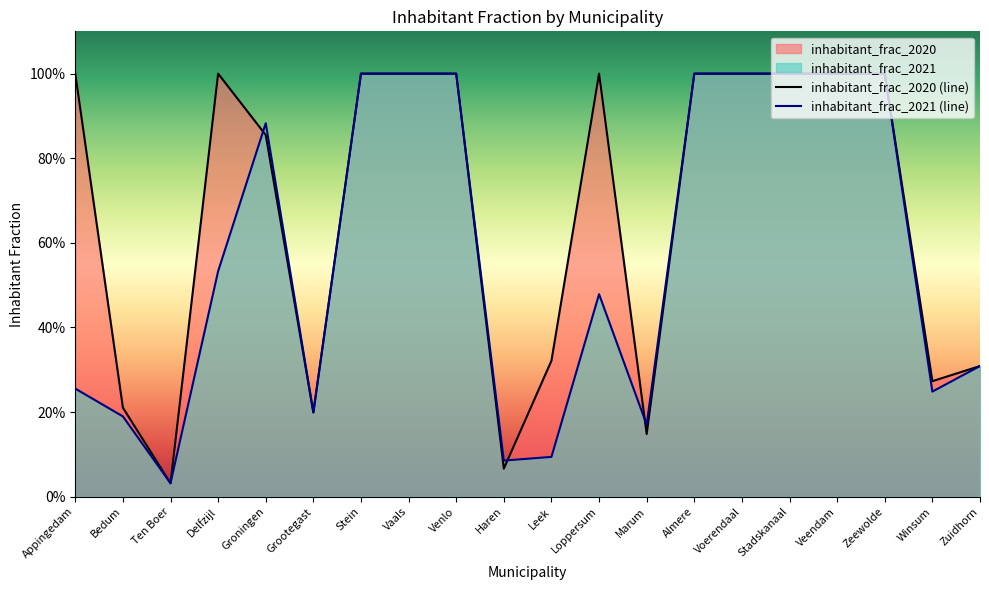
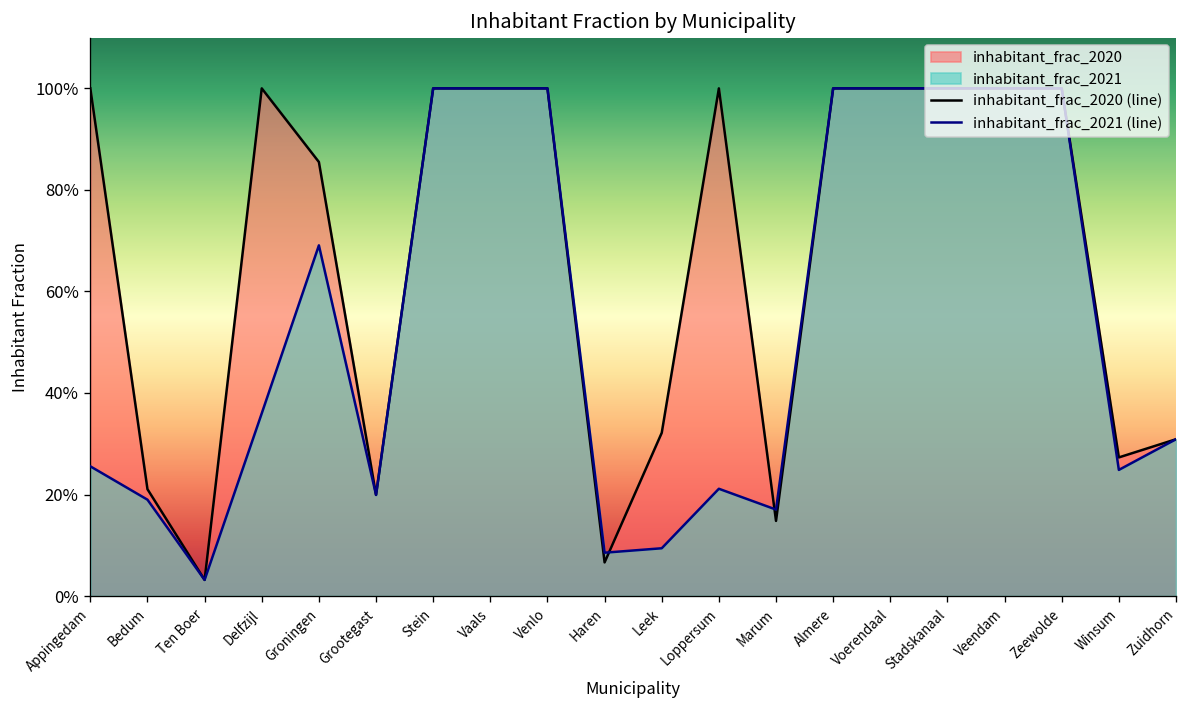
inhabitant_frac_2021, Delfzijl: 53% -> 36%
inhabitant_frac_2021, Groningen: 88% -> 69%
inhabitant_frac_2021, Loppersum: 48% -> 21%
